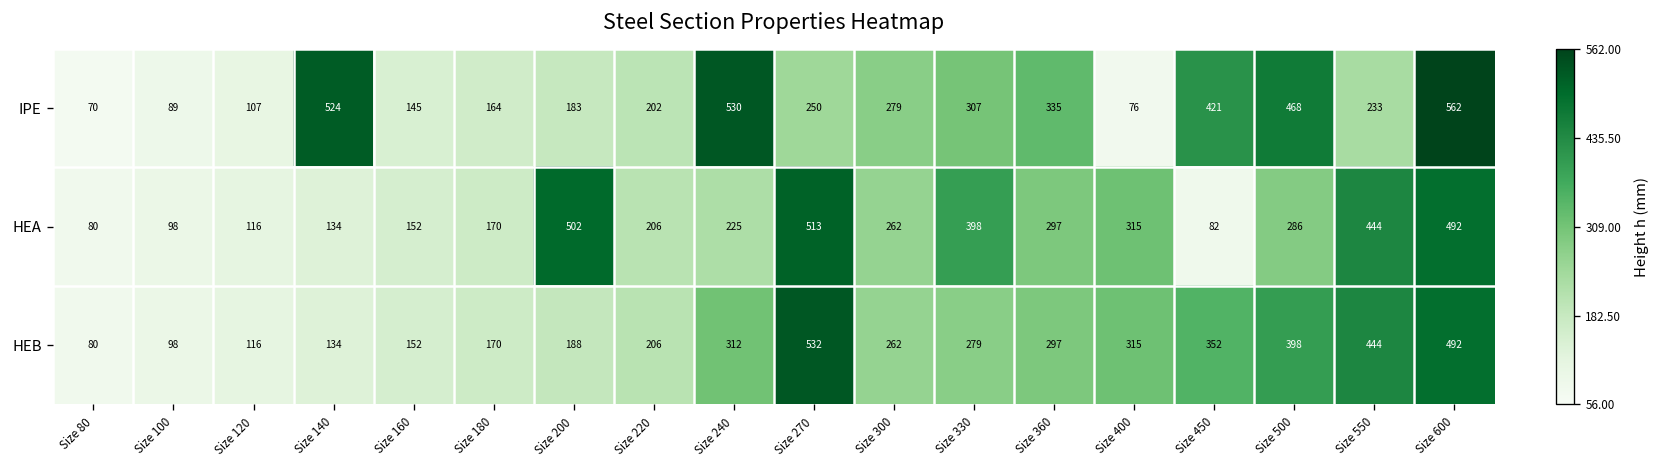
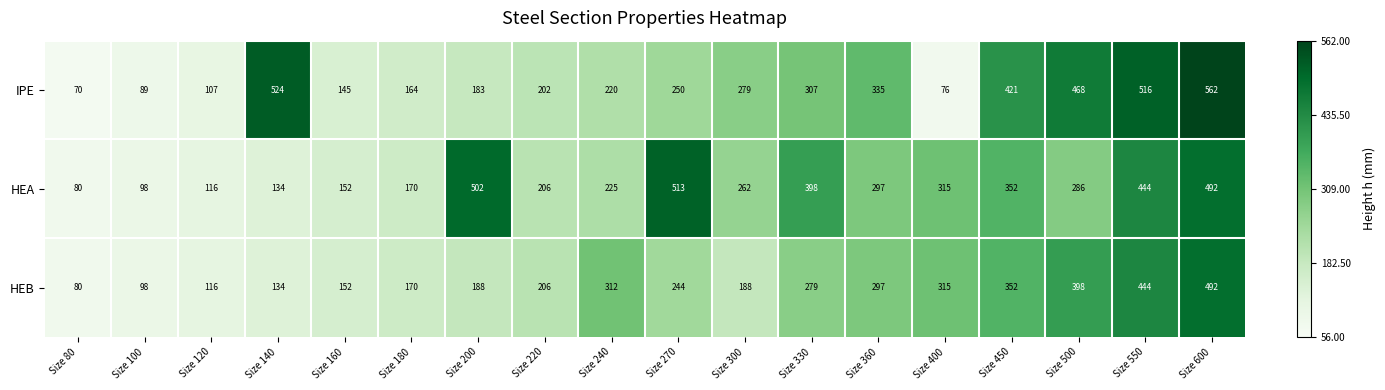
IPE, Size 240: 530 -> 220
IPE, Size 550: 233 -> 516
HEA, Size 450: 82 -> 352
HEB, Size 270: 532 -> 244
HEB, Size 300: 262 -> 188
